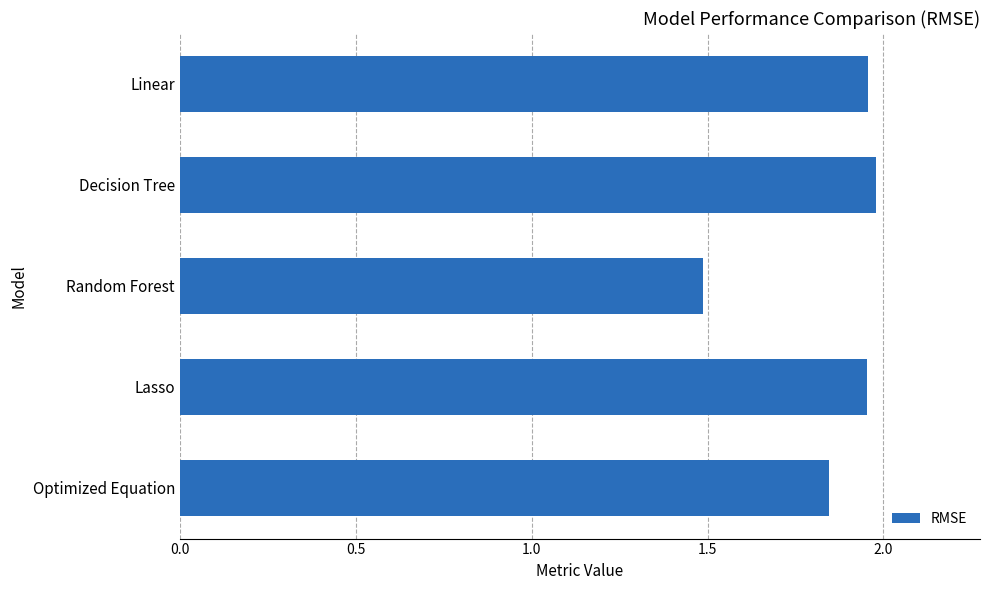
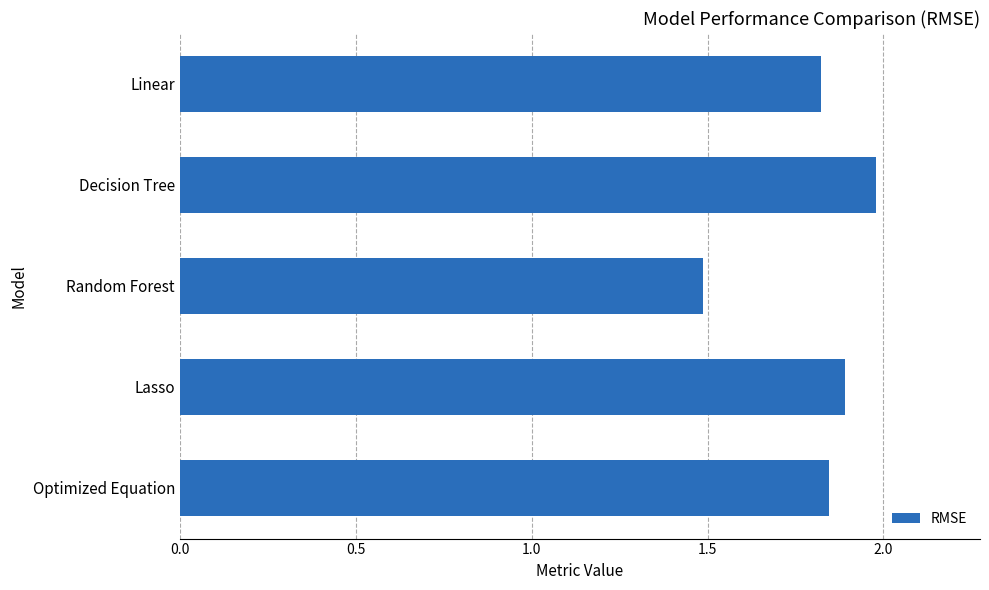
Linear: 1.96 -> 1.82
Lasso: 1.95 -> 1.89
